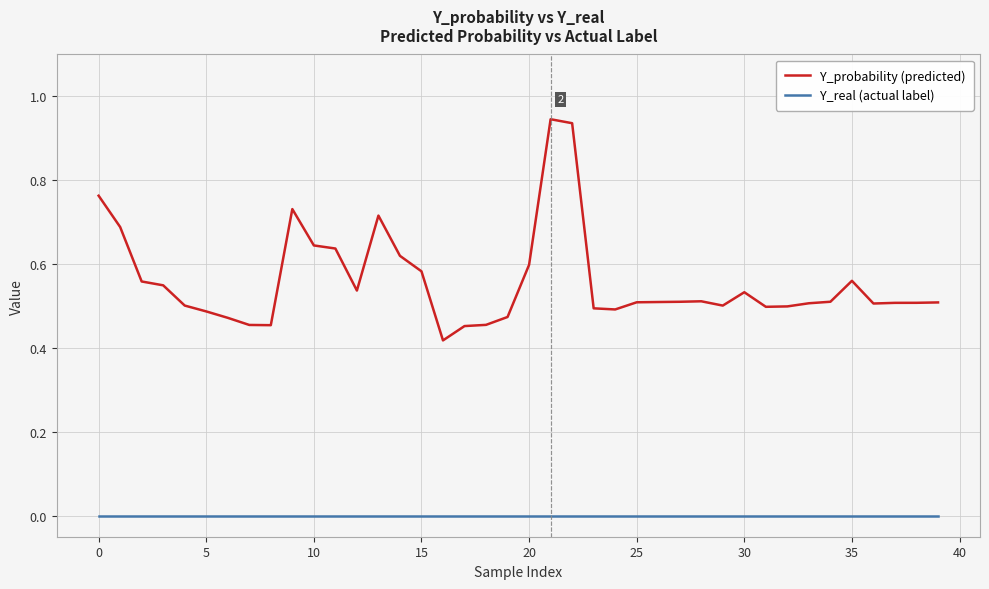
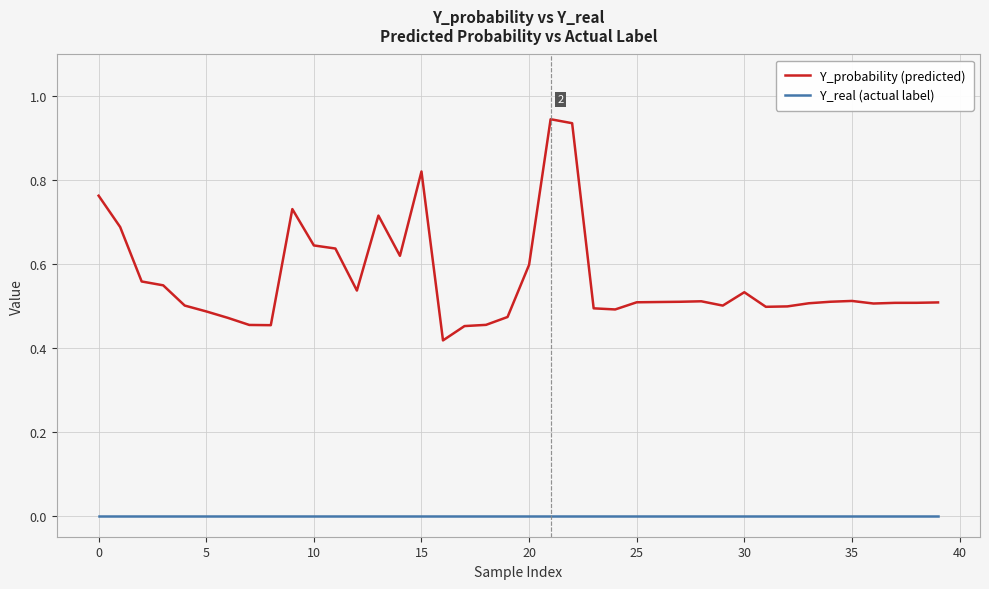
Y_probability (predicted), 15: 0.58 -> 0.82
Y_probability (predicted), 35: 0.56 -> 0.51
